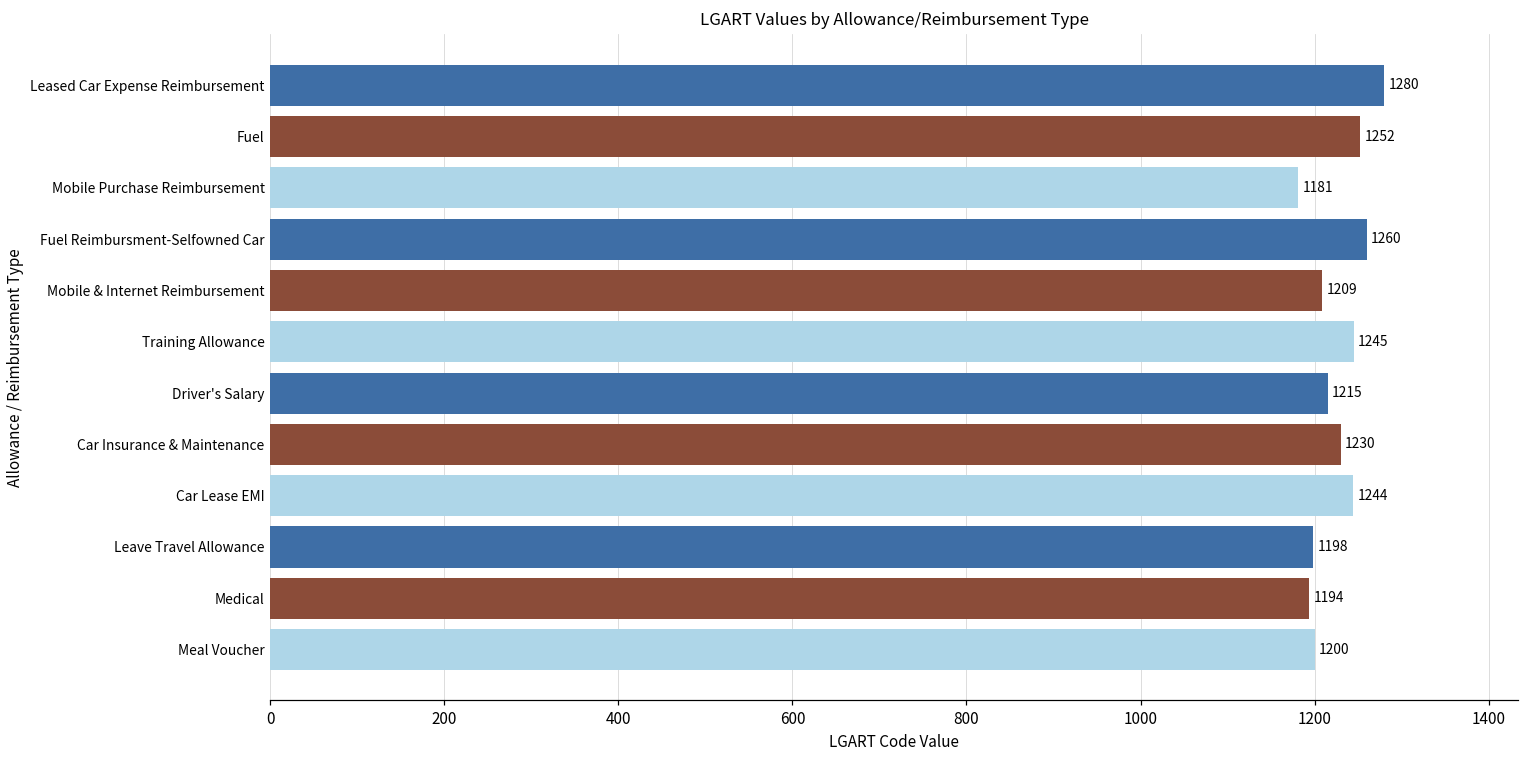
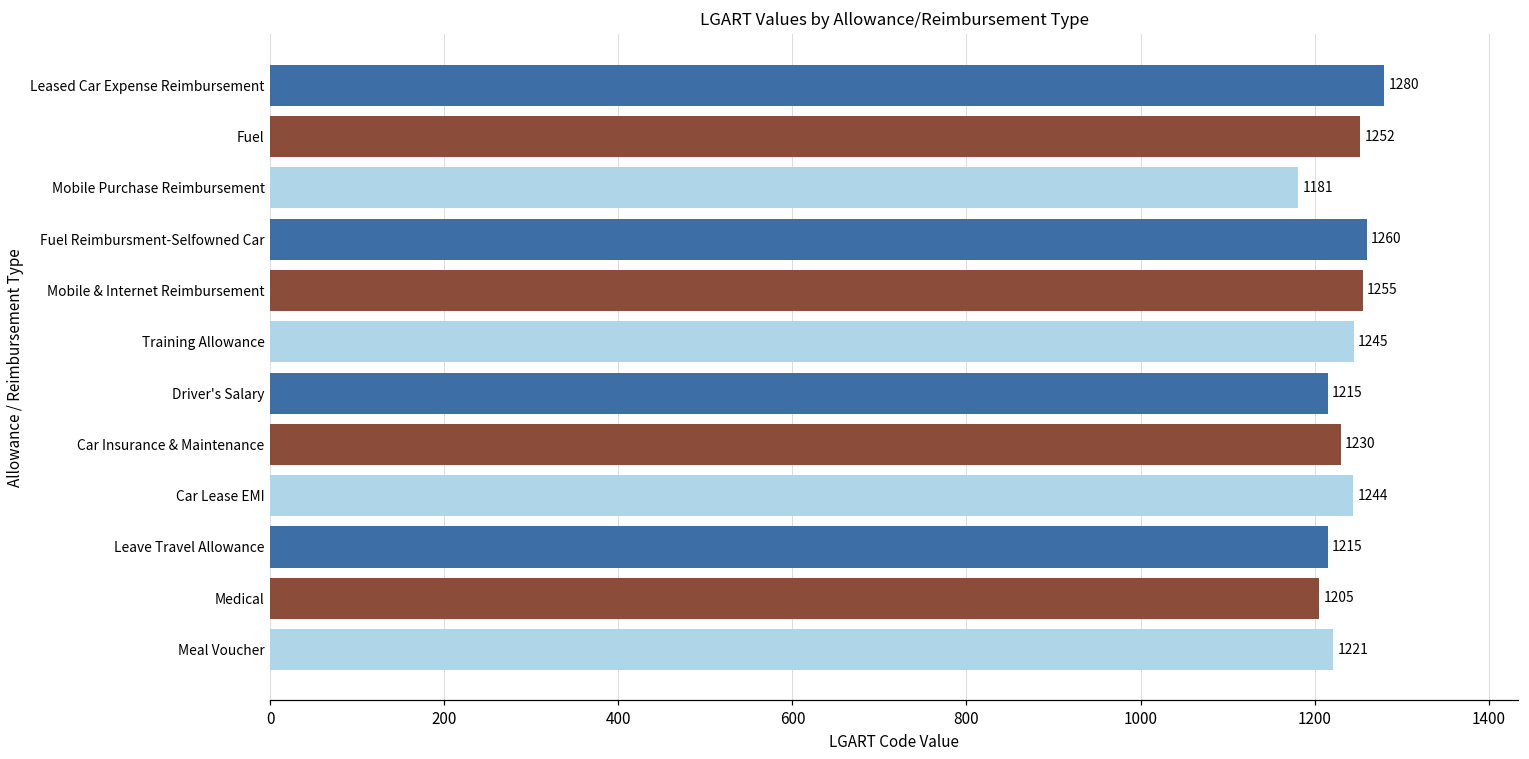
Mobile & Internet Reimbursement: 1209 -> 1255
Leave Travel Allowance: 1198 -> 1215
Medical: 1194 -> 1205
Meal Voucher: 1200 -> 1221
